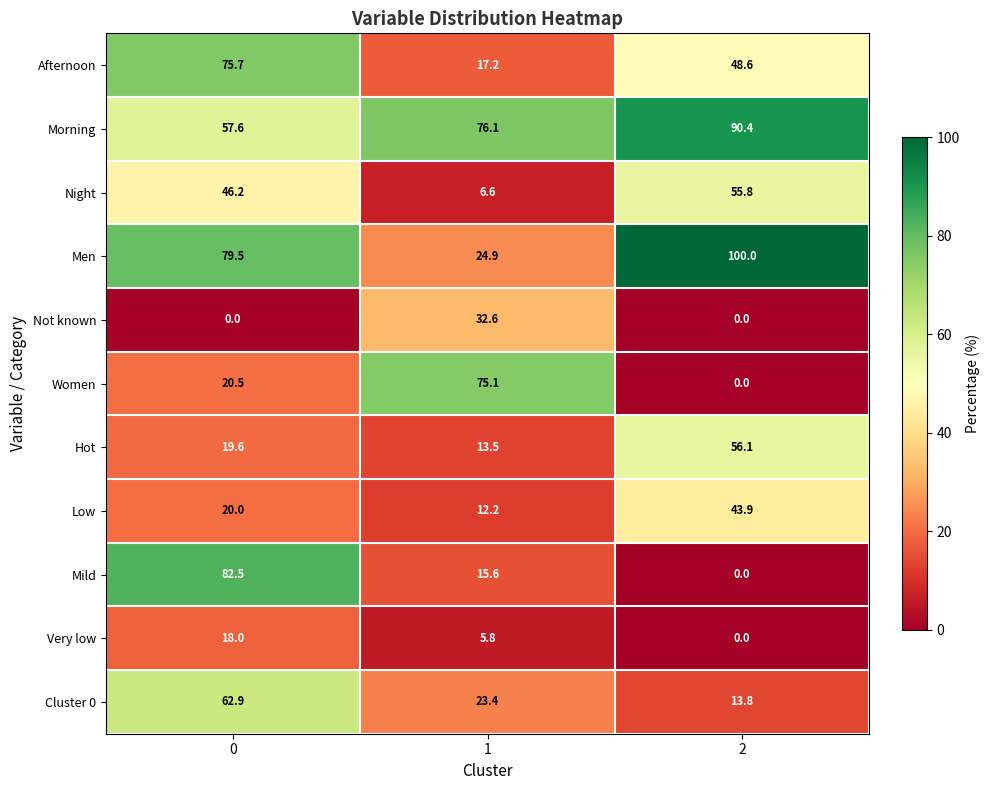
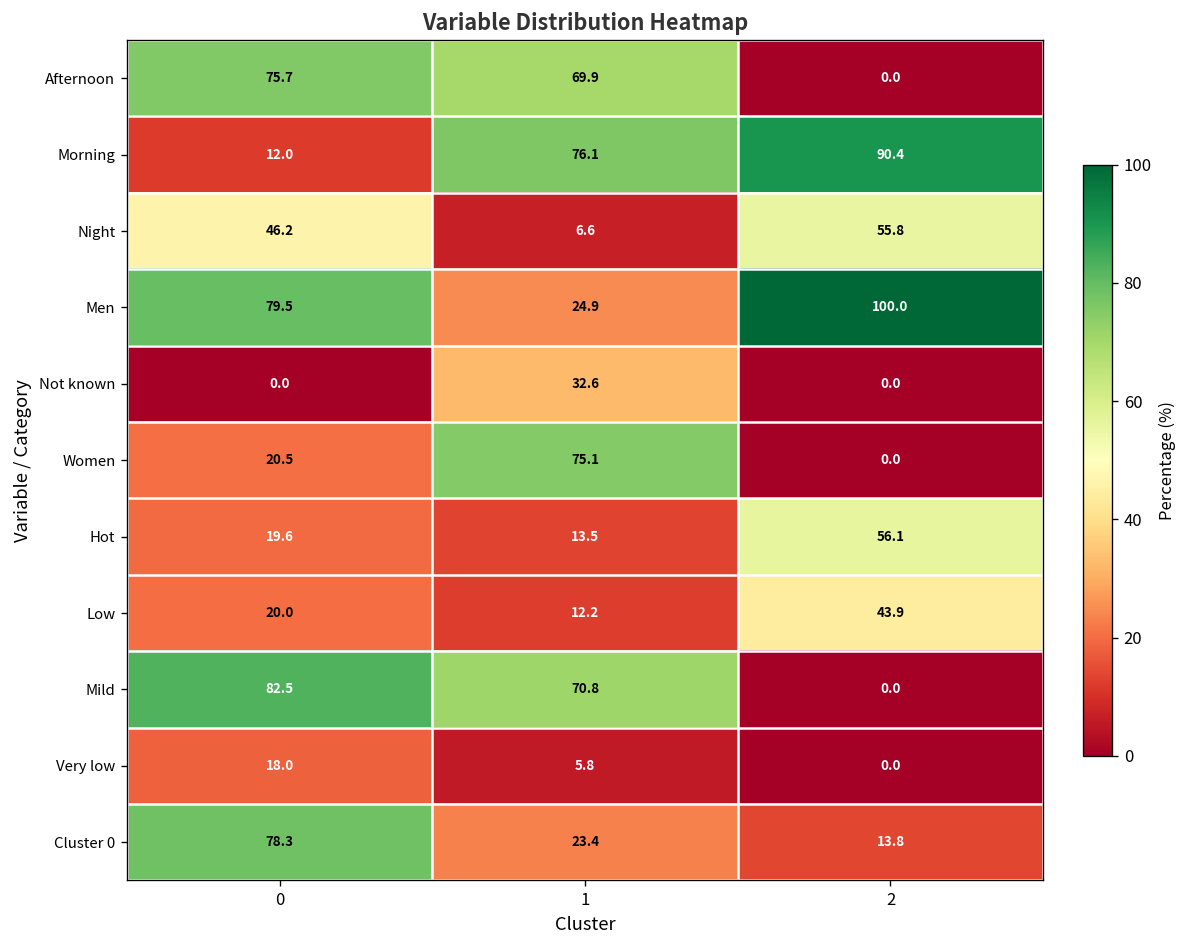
Afternoon, 1: 17.2 -> 69.9
Afternoon, 2: 48.6 -> 0.0
Morning, 0: 57.6 -> 12.0
Mild, 1: 15.6 -> 70.8
Cluster 0, 0: 62.9 -> 78.3
